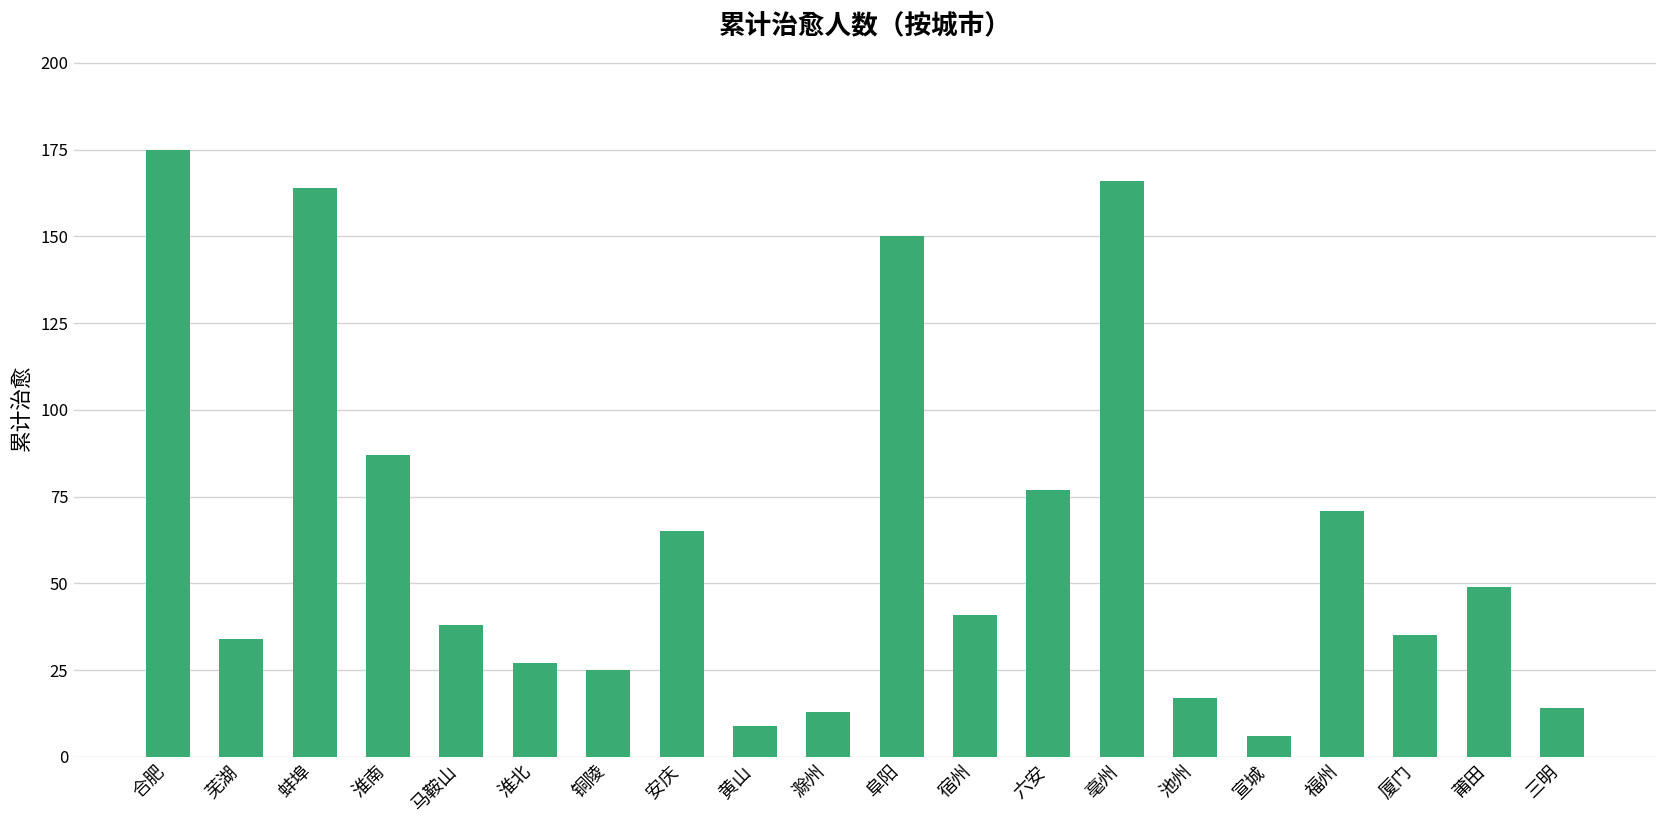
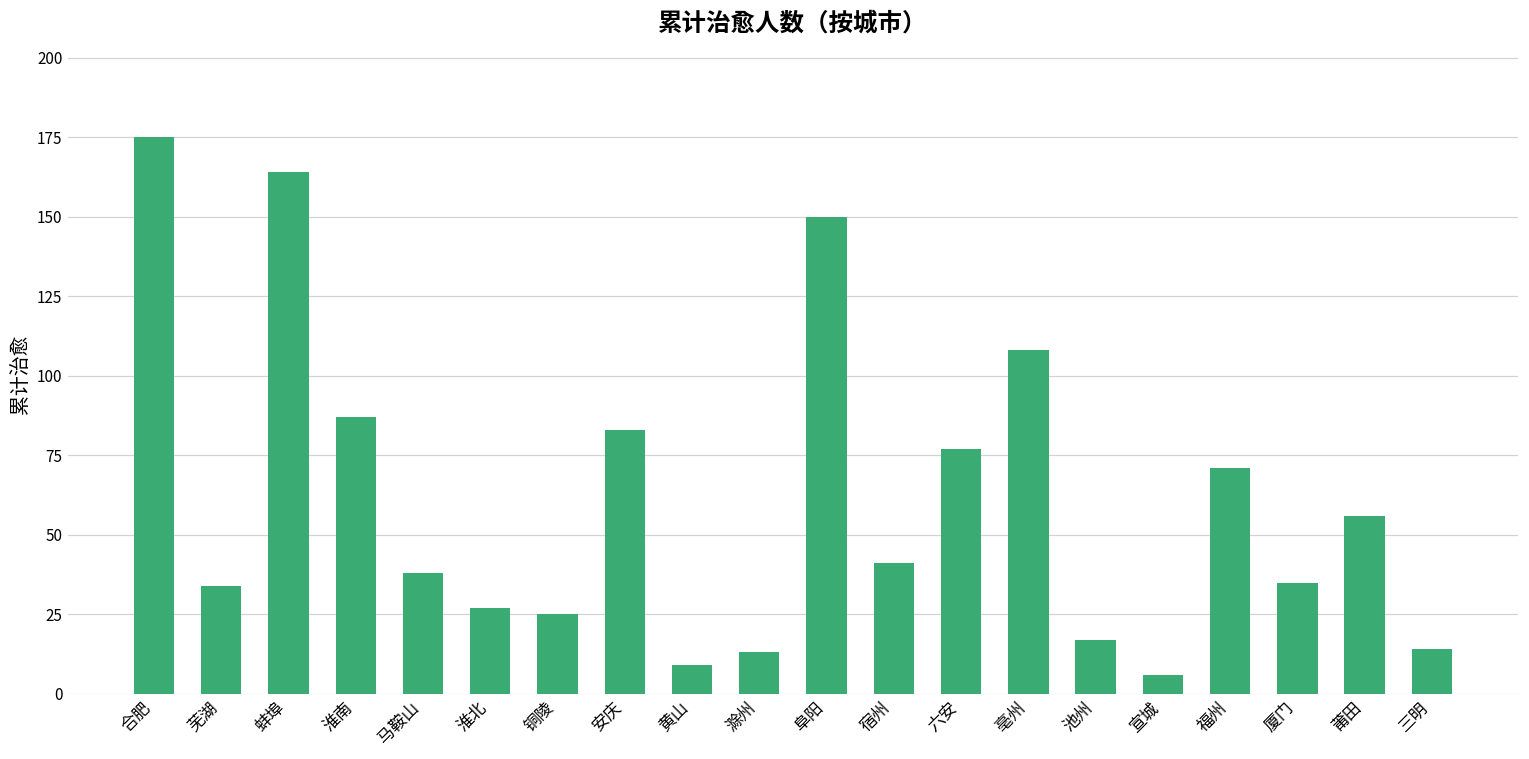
安庆: 65 -> 83
亳州: 166 -> 108
莆田: 49 -> 56
